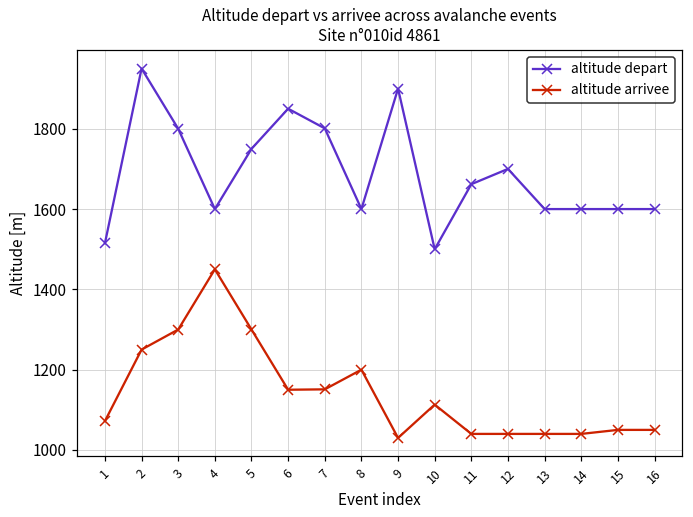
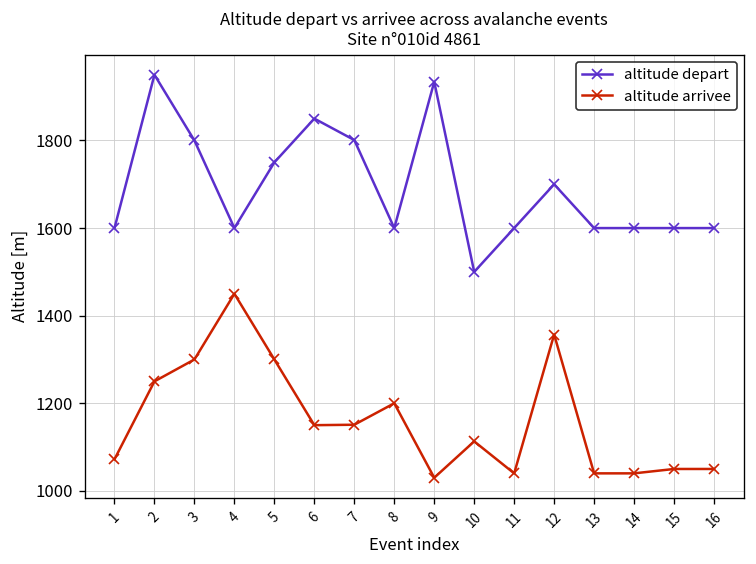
altitude depart, 1: 1520 -> 1600
altitude depart, 9: 1900 -> 1930
altitude depart, 11: 1660 -> 1600
altitude arrivee, 12: 1040 -> 1360
